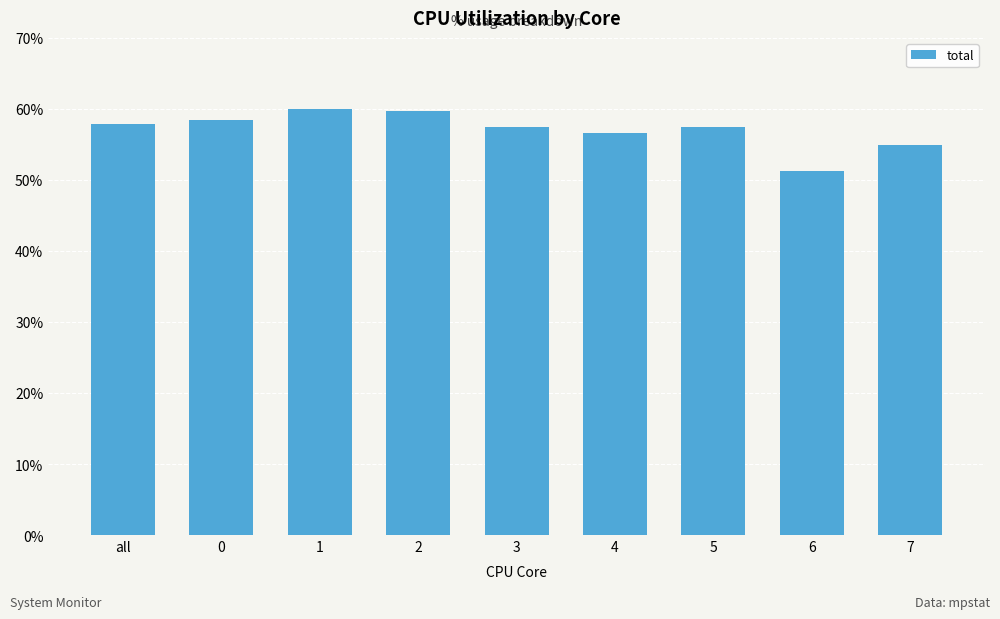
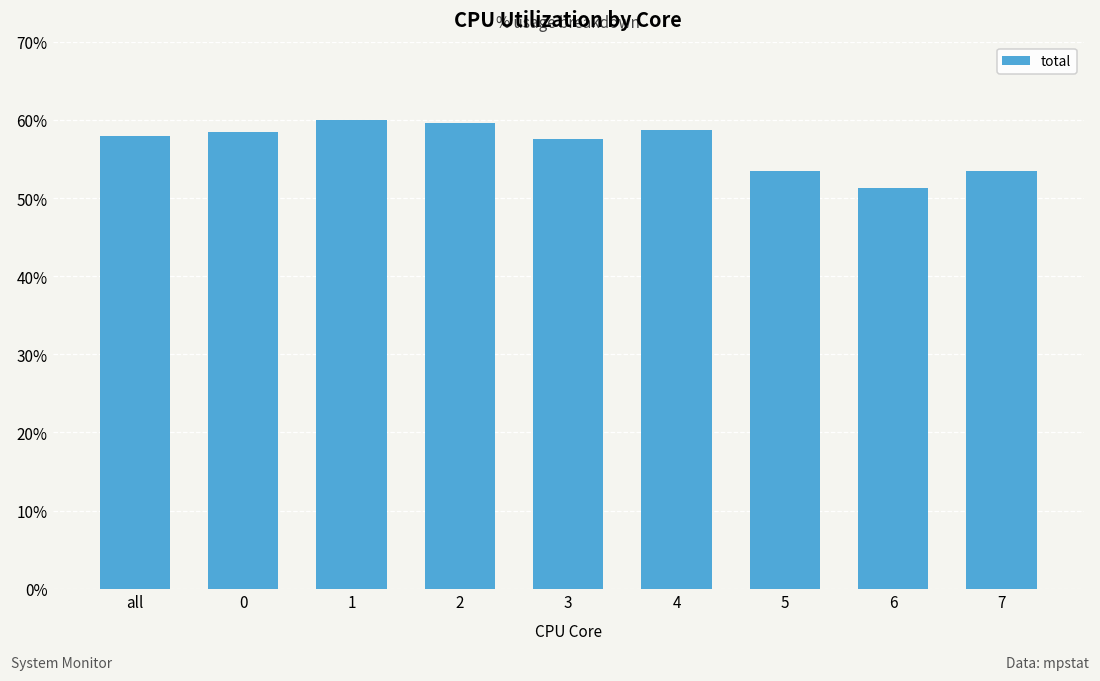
4: 57% -> 59%
5: 58% -> 53%
7: 55% -> 53%
